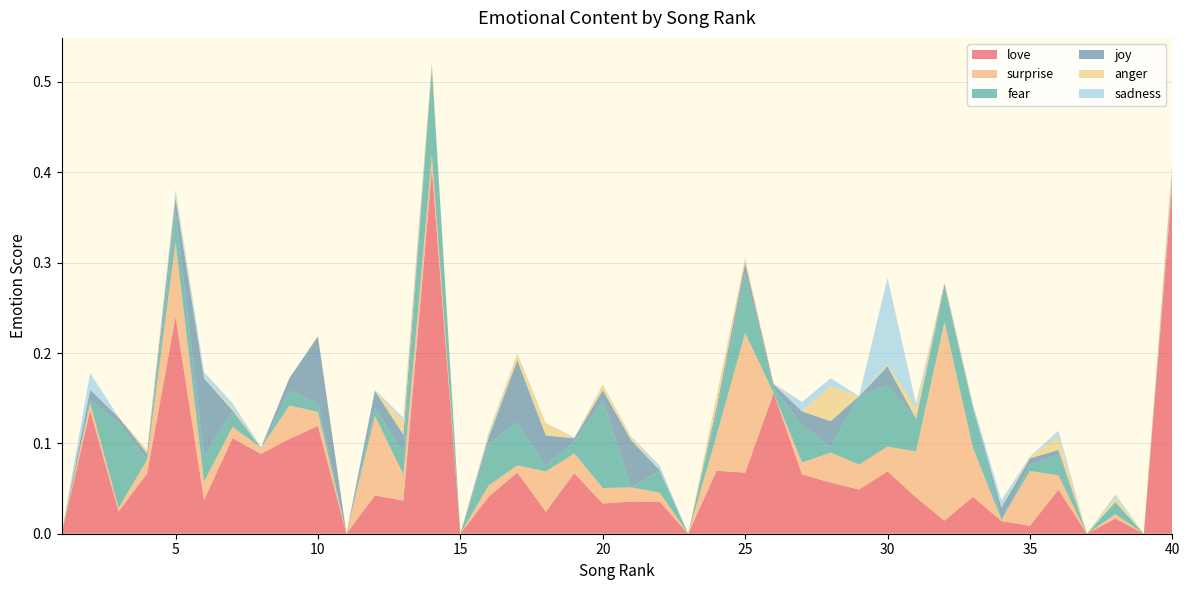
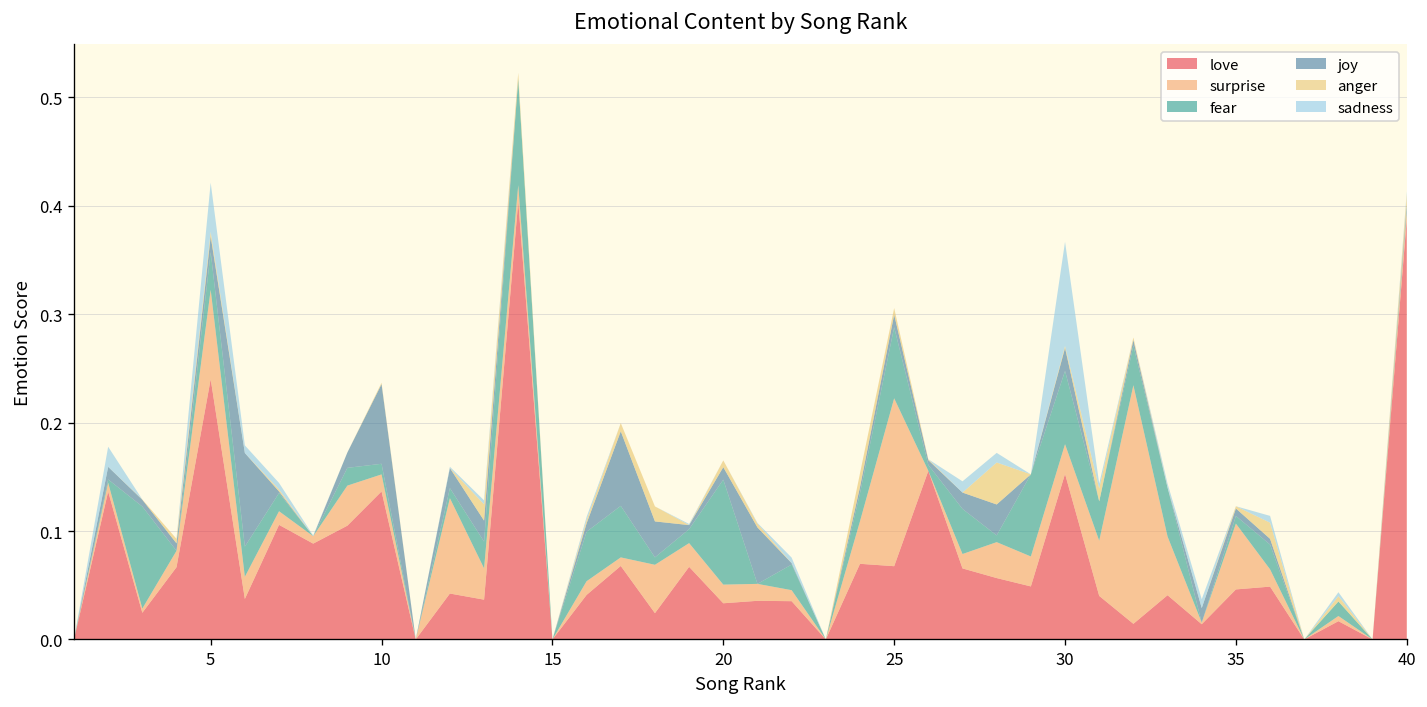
sadness, 5: 0.00 -> 0.05
love, 10: 0.12 -> 0.14
love, 30: 0.07 -> 0.15
love, 35: 0.01 -> 0.05
